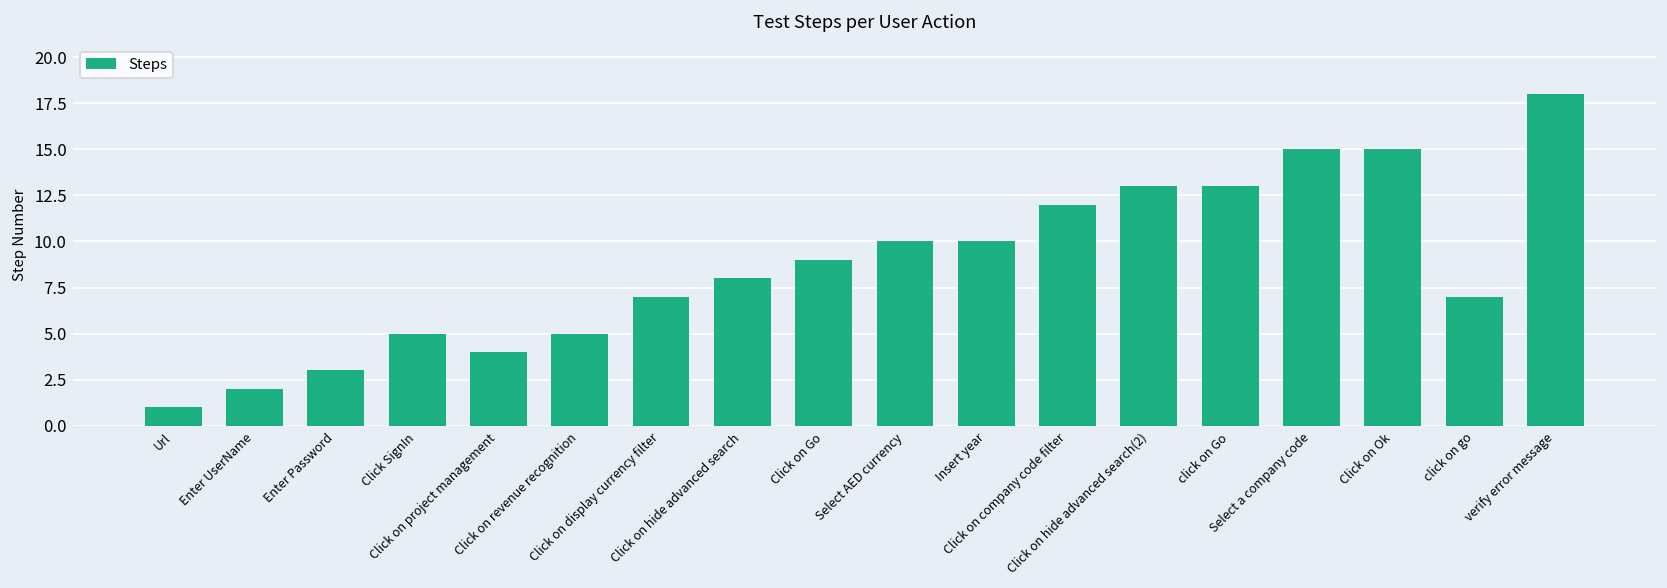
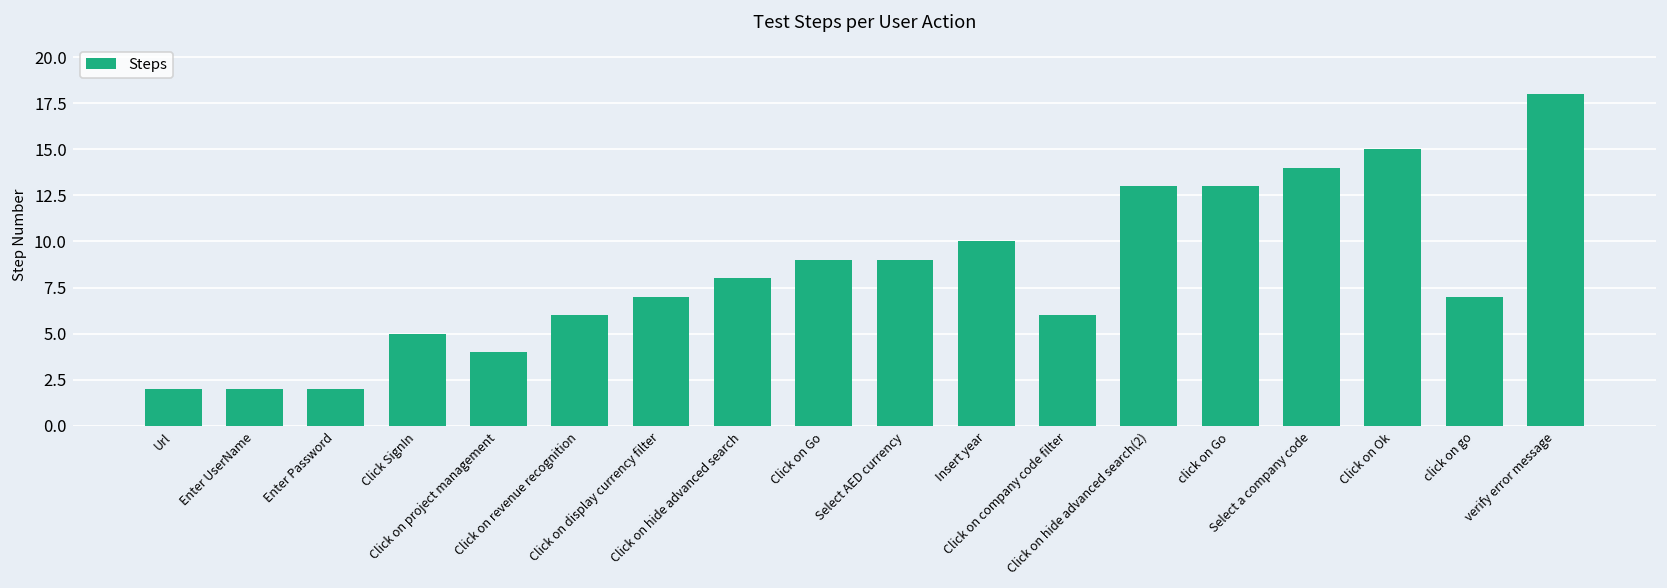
Url: 1 -> 2
Enter Password: 3 -> 2
Click on revenue recognition: 5 -> 6
Select AED currency: 10 -> 9
Click on company code filter: 12 -> 6
Select a company code: 15 -> 14
